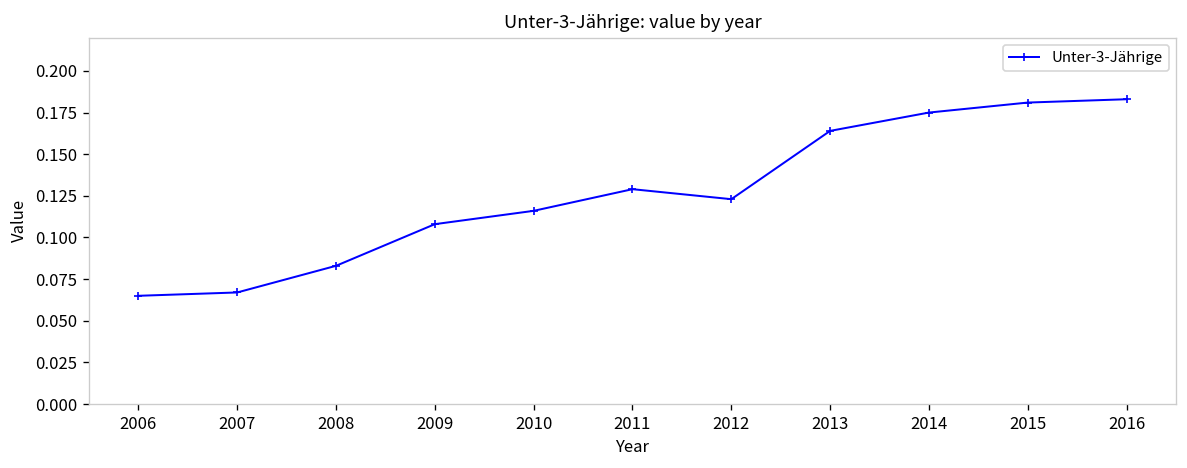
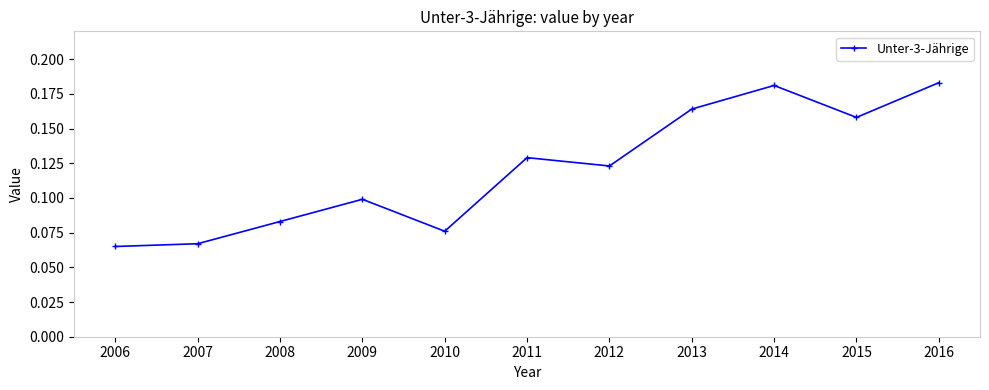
2009: 0.108 -> 0.099
2010: 0.116 -> 0.076
2014: 0.175 -> 0.181
2015: 0.181 -> 0.158
